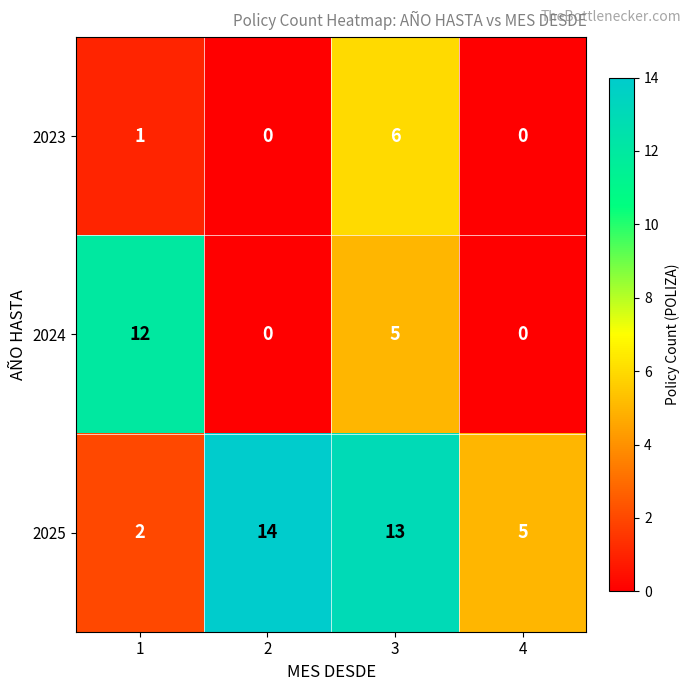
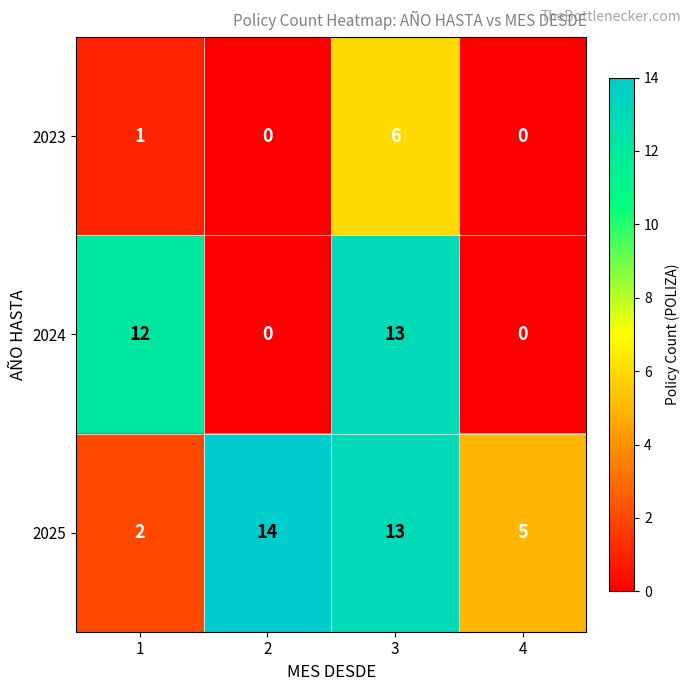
2024, 3: 5 -> 13
